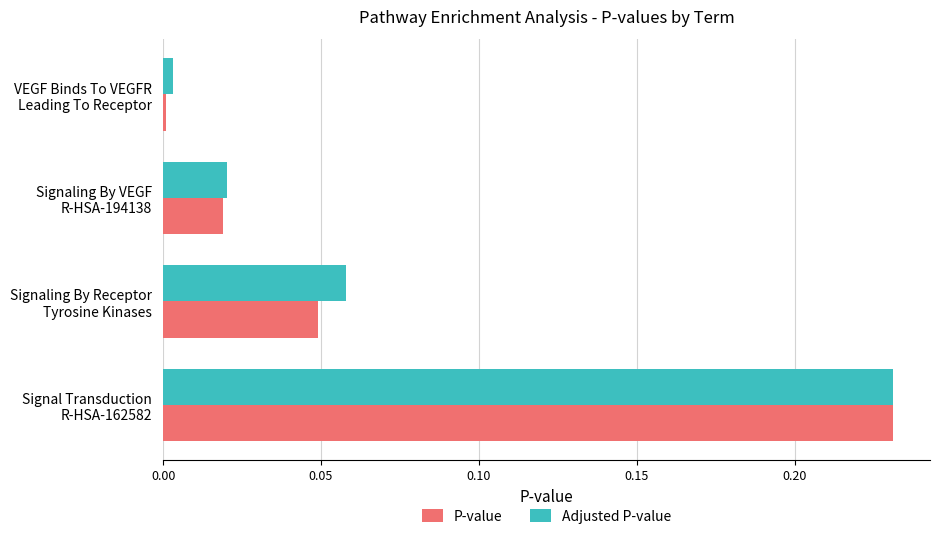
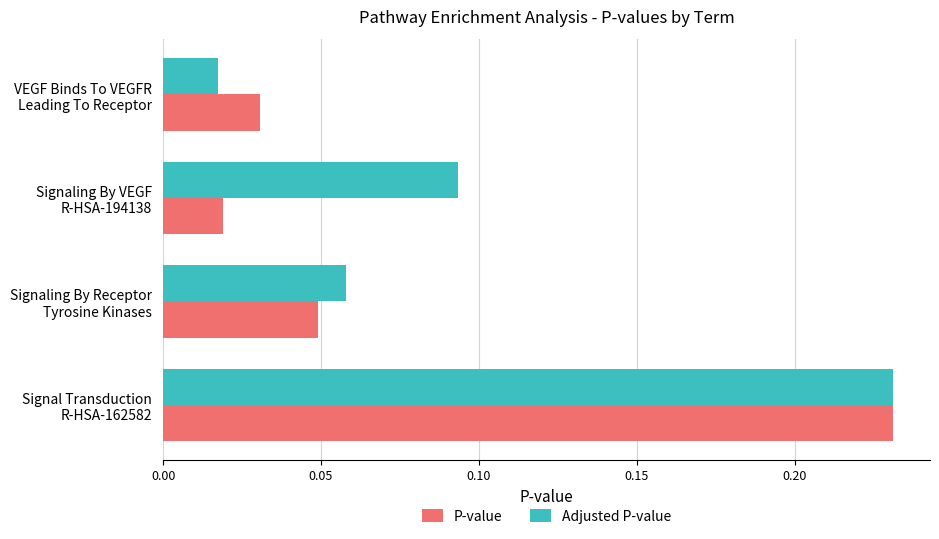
Adjusted P-value, VEGF Binds To VEGFR Leading To Receptor: 0.003 -> 0.017
P-value, VEGF Binds To VEGFR Leading To Receptor: 0.001 -> 0.031
Adjusted P-value, Signaling By VEGF R-HSA-194138: 0.020 -> 0.093
